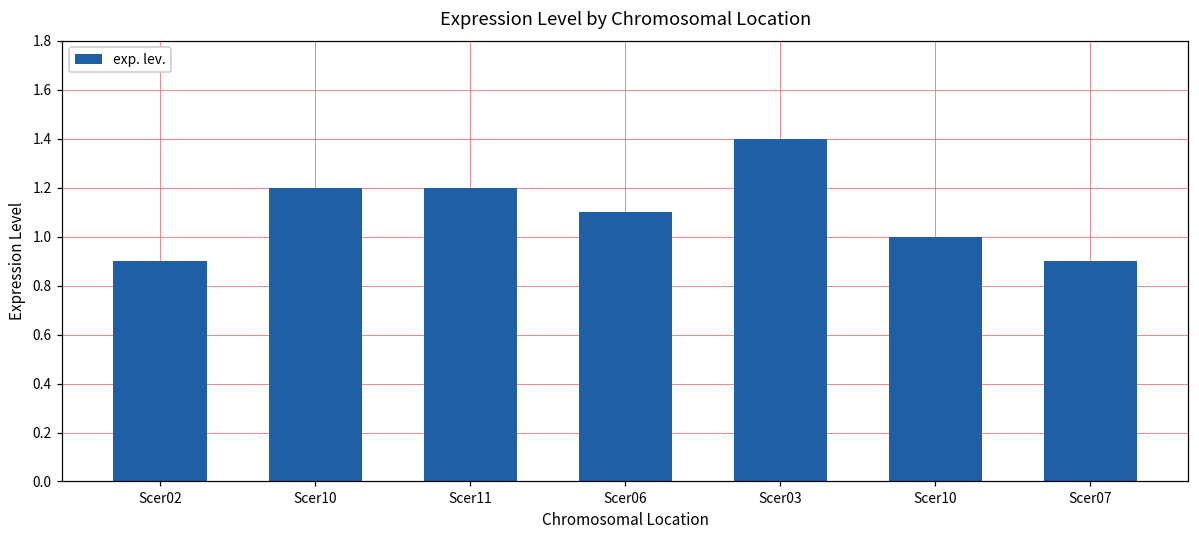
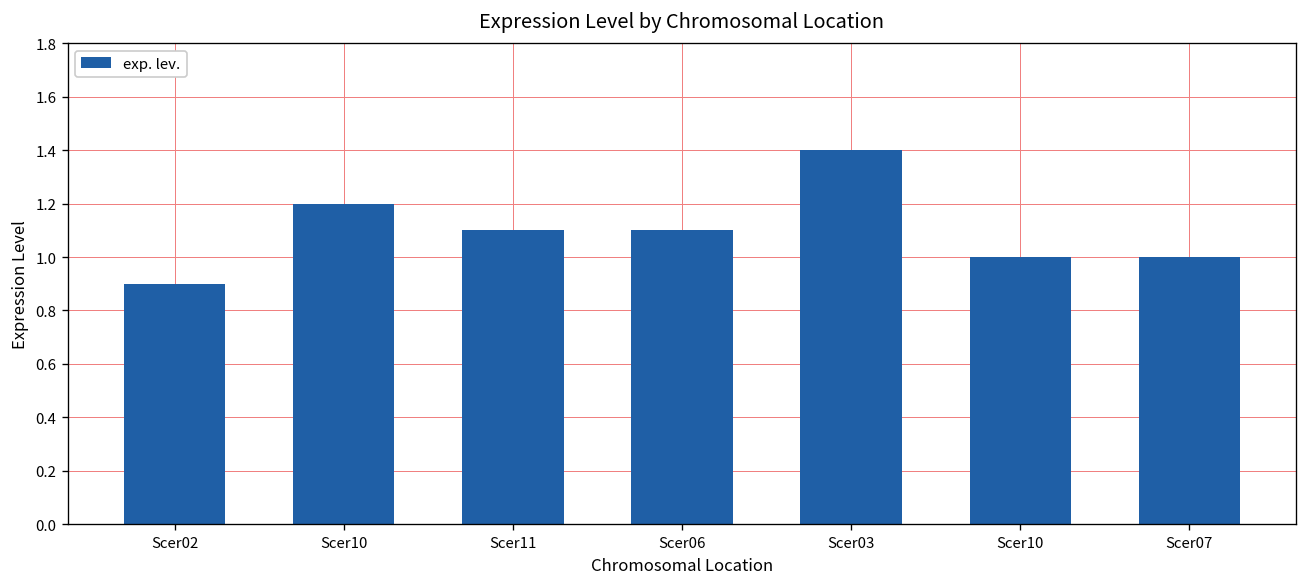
Scer11: 1.2 -> 1.1
Scer07: 0.9 -> 1.0
